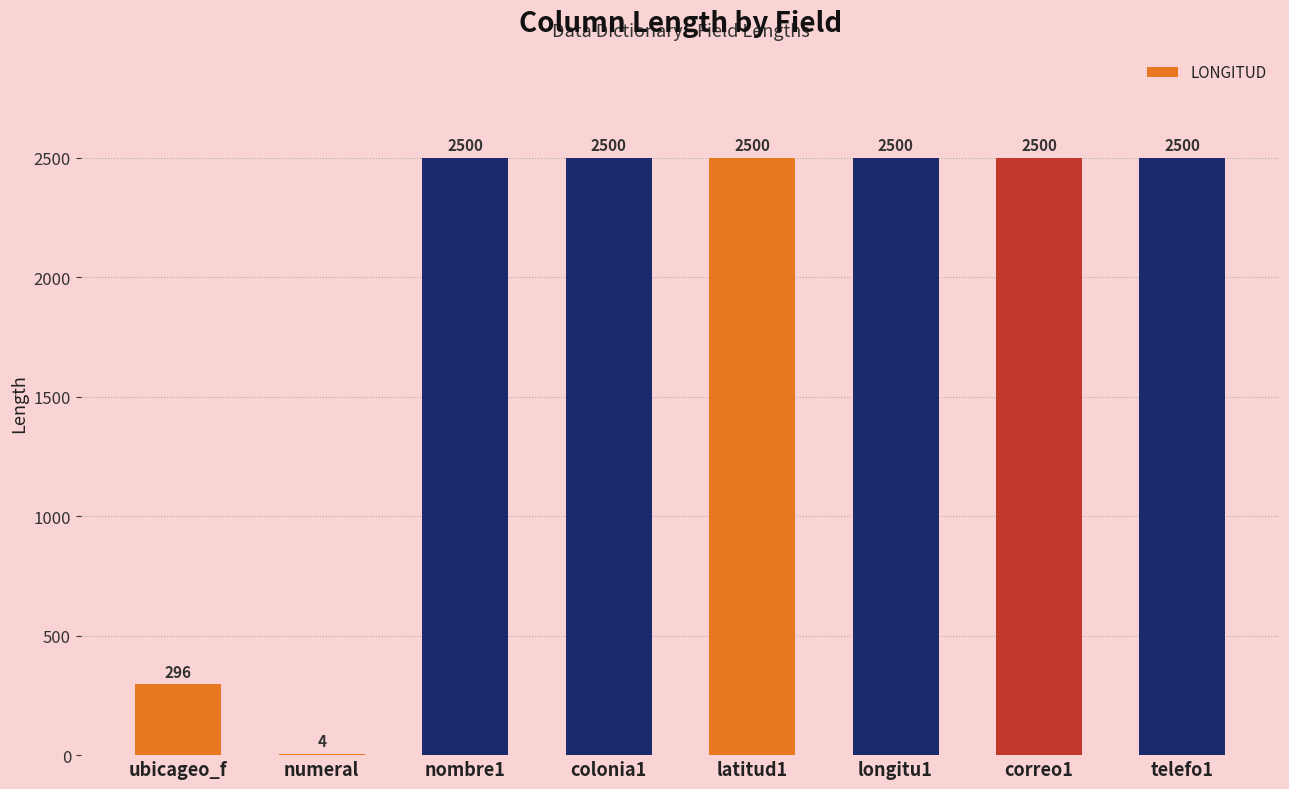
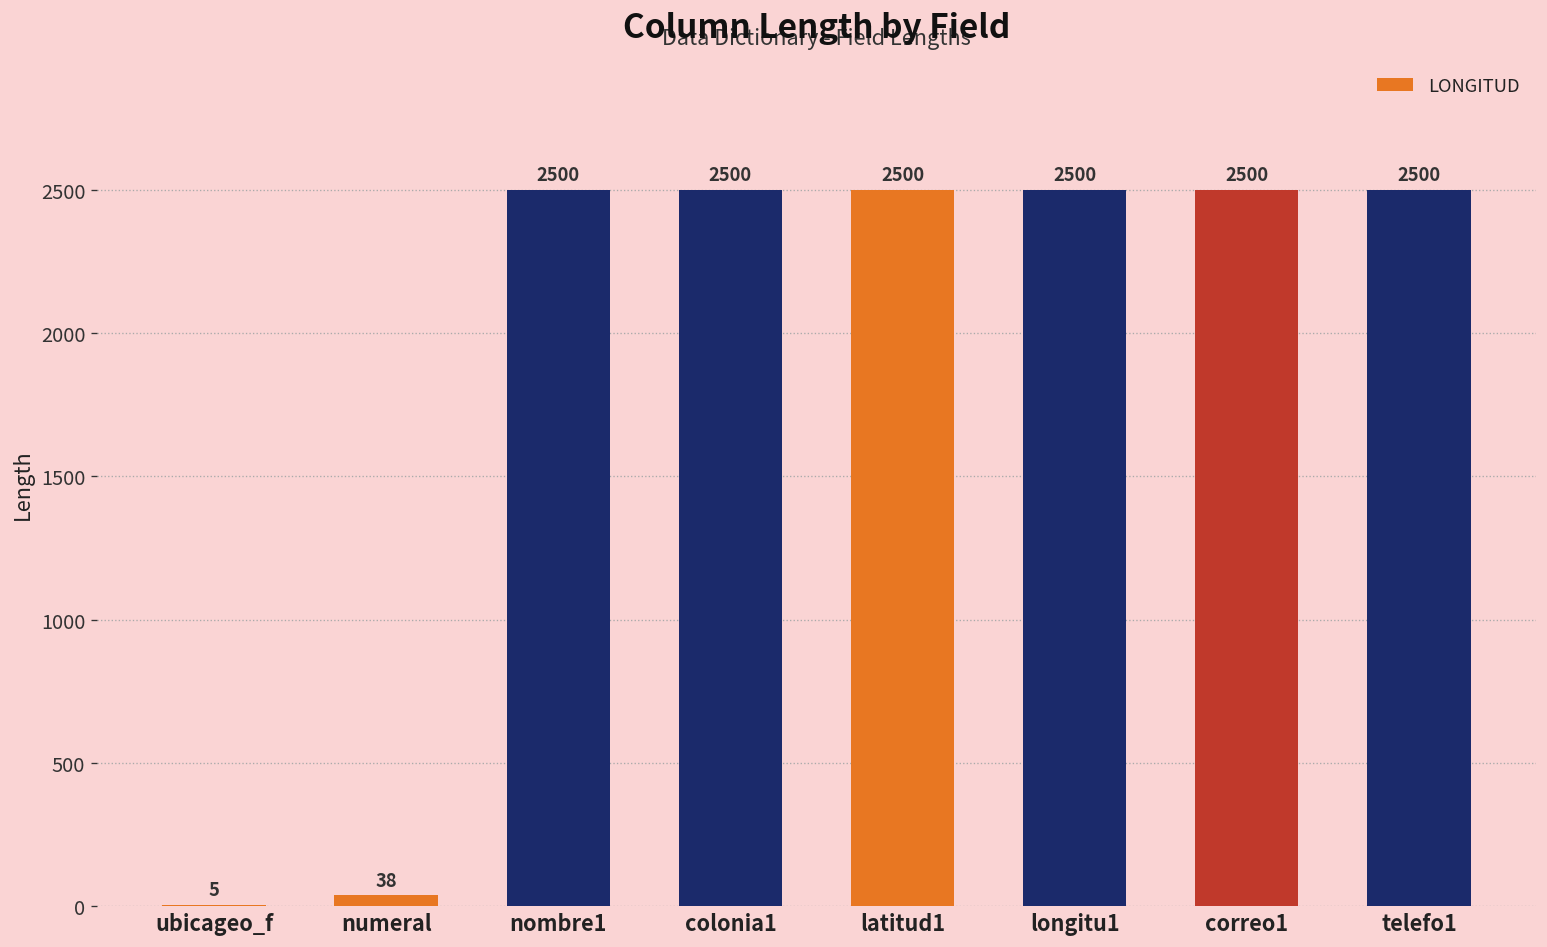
ubicageo_f: 296 -> 5
numeral: 4 -> 38
